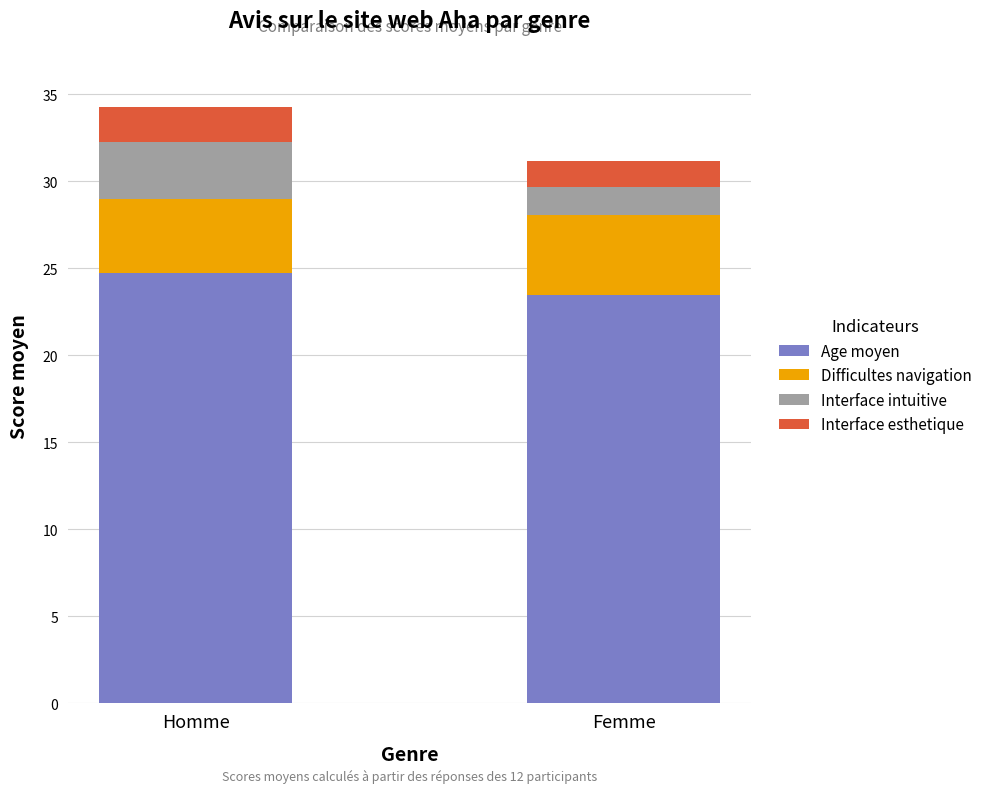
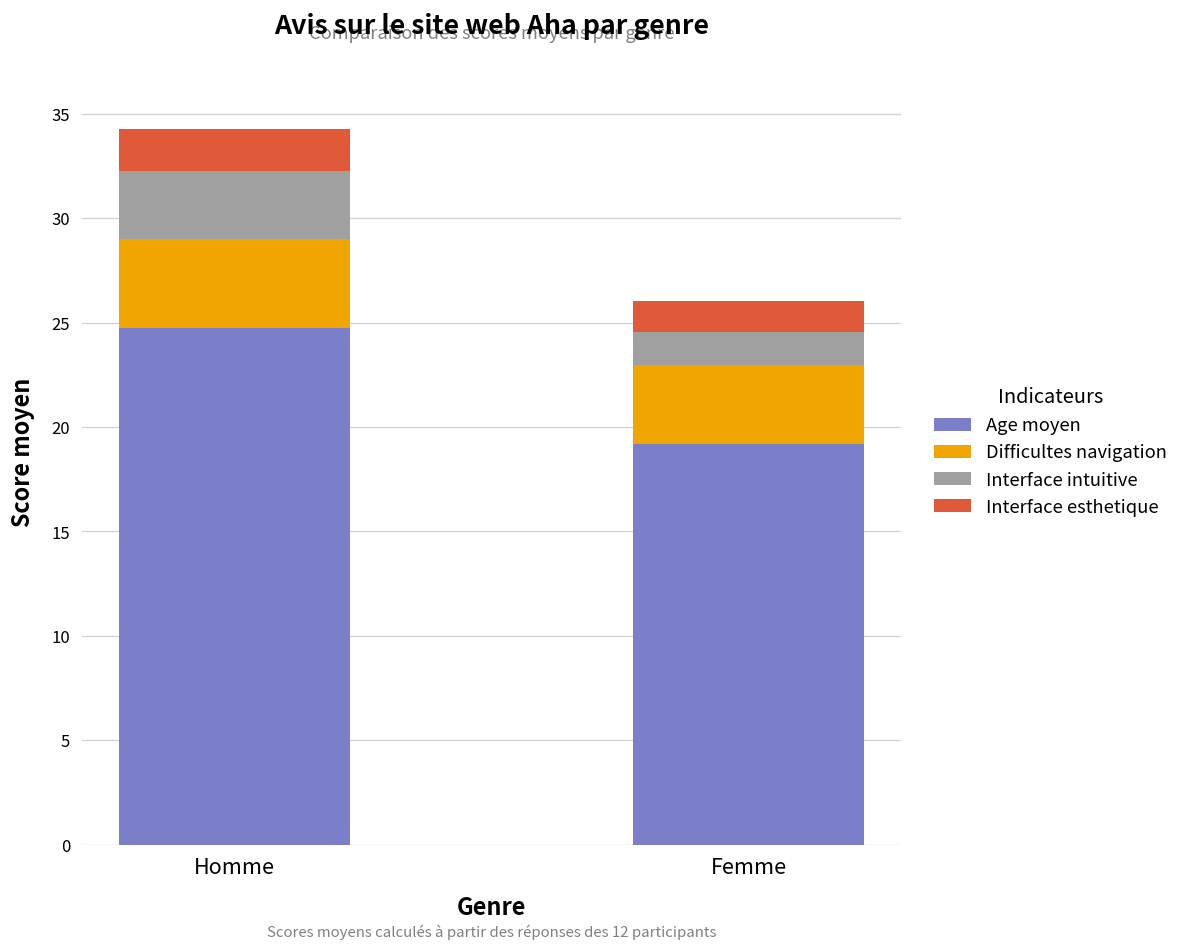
Age moyen, Femme: 23.5 -> 19.2
Difficultes navigation, Femme: 4.6 -> 3.8
